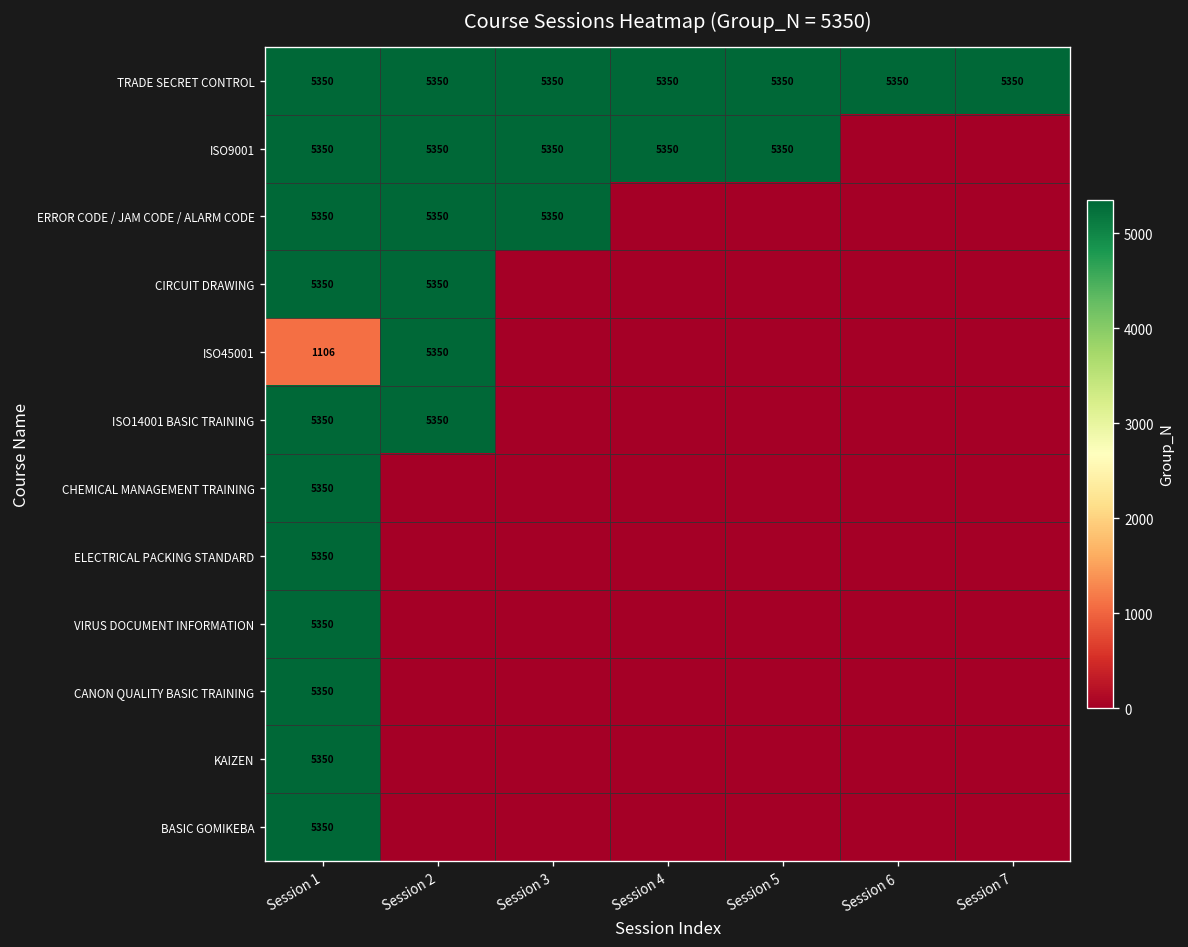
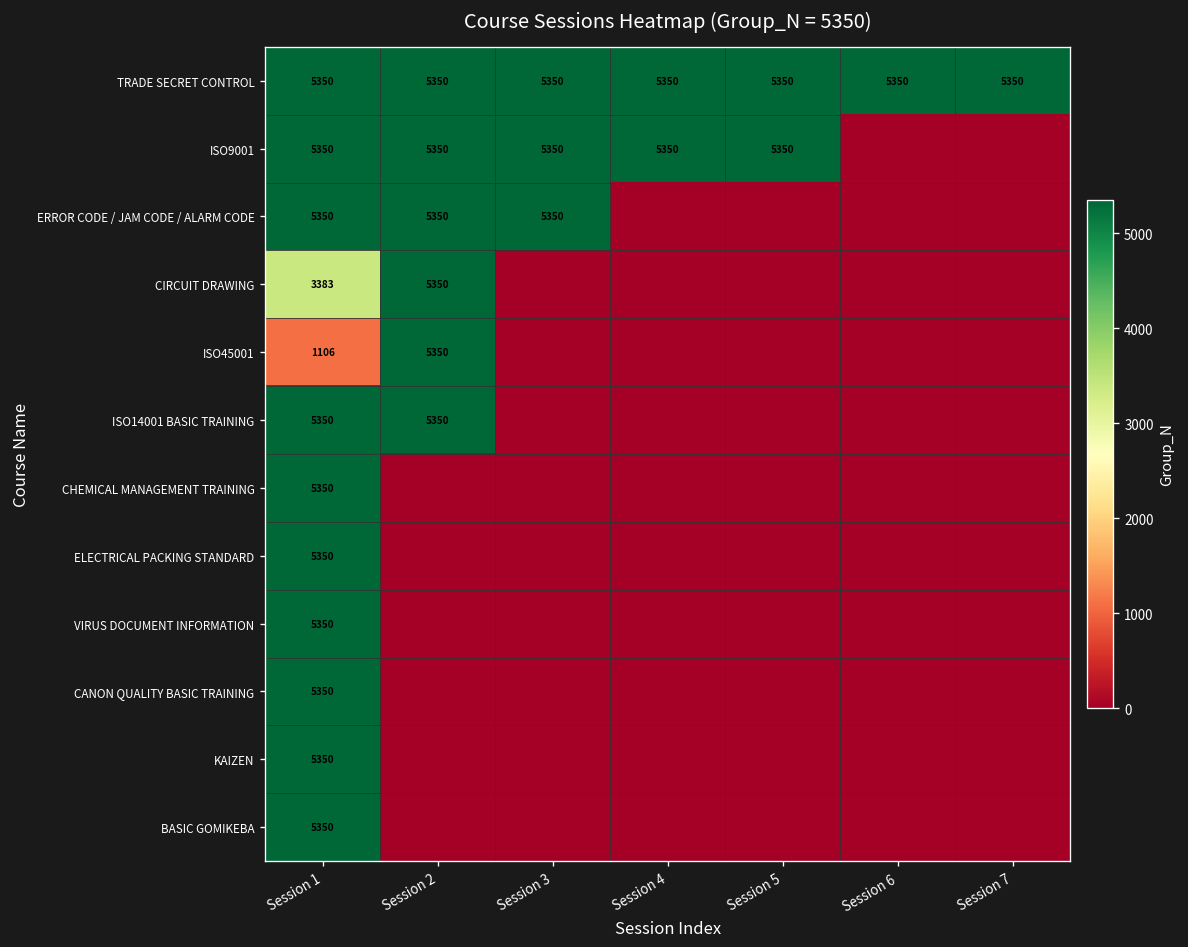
CIRCUIT DRAWING, Session 1: 5350 -> 3383
